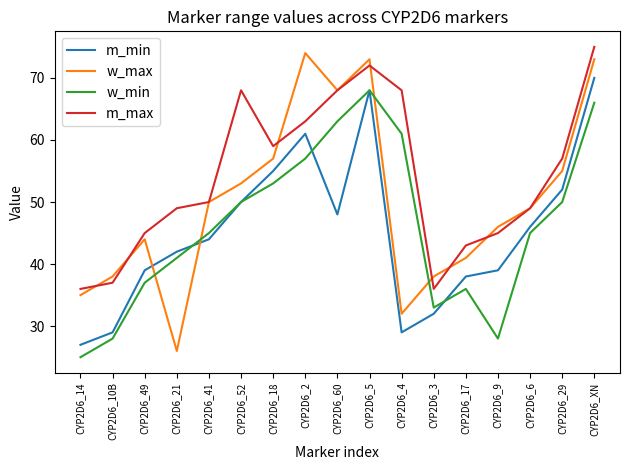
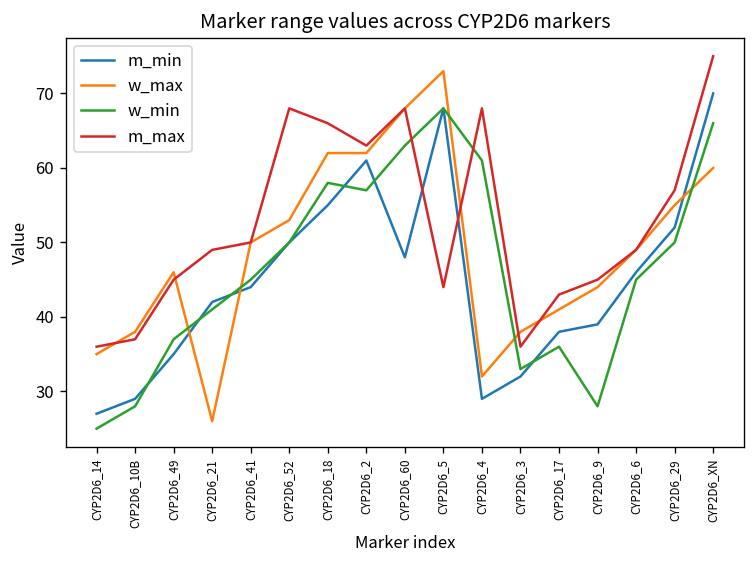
m_min, CYP2D6_49: 39 -> 35
w_max, CYP2D6_49: 44 -> 46
w_max, CYP2D6_18: 57 -> 62
w_min, CYP2D6_18: 53 -> 58
m_max, CYP2D6_18: 59 -> 66
w_max, CYP2D6_2: 74 -> 62
m_max, CYP2D6_5: 72 -> 44
w_max, CYP2D6_9: 46 -> 44
w_max, CYP2D6_XN: 73 -> 60
